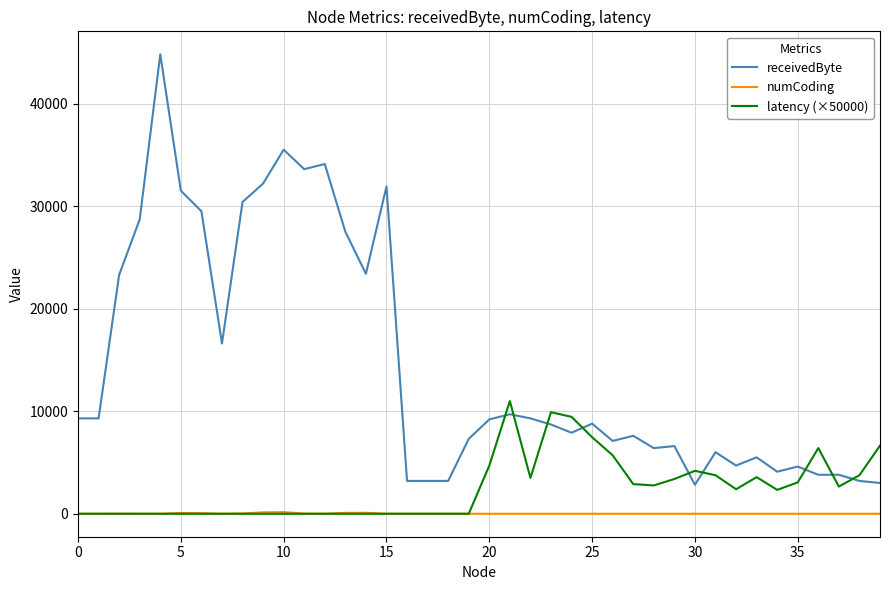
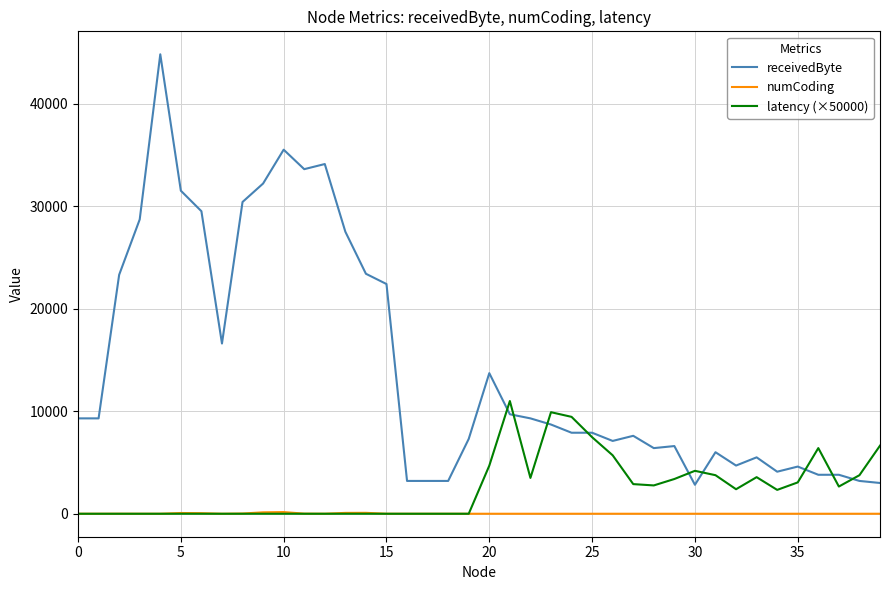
receivedByte, 15: 31900 -> 22400
receivedByte, 20: 9200 -> 13700
receivedByte, 25: 8800 -> 7900
